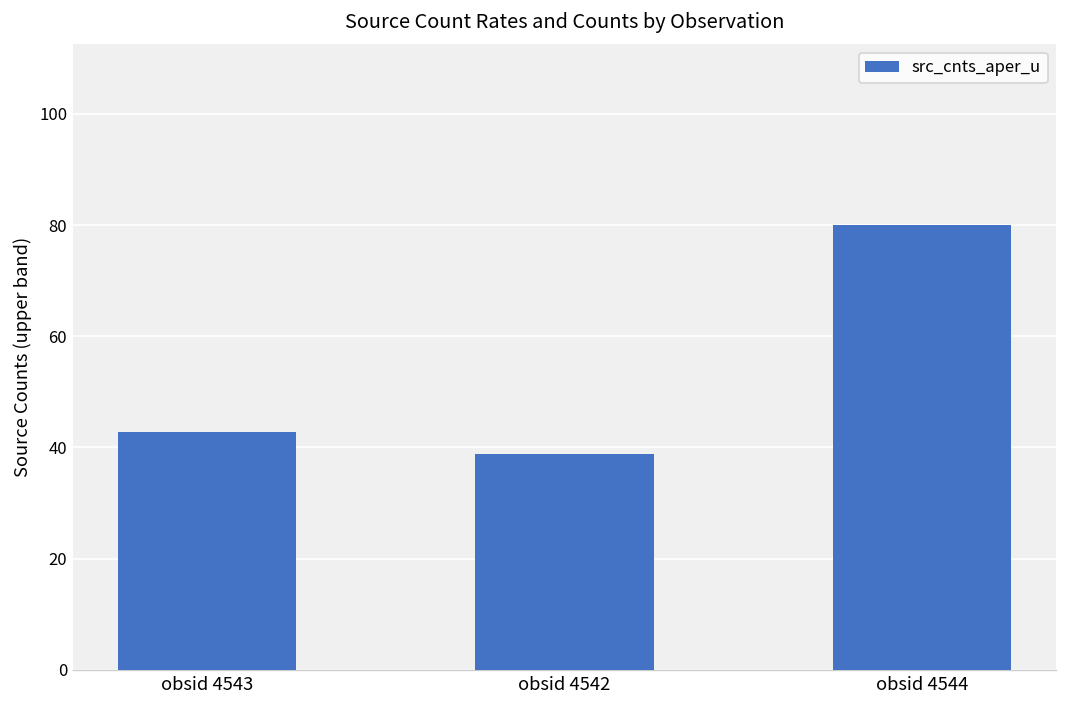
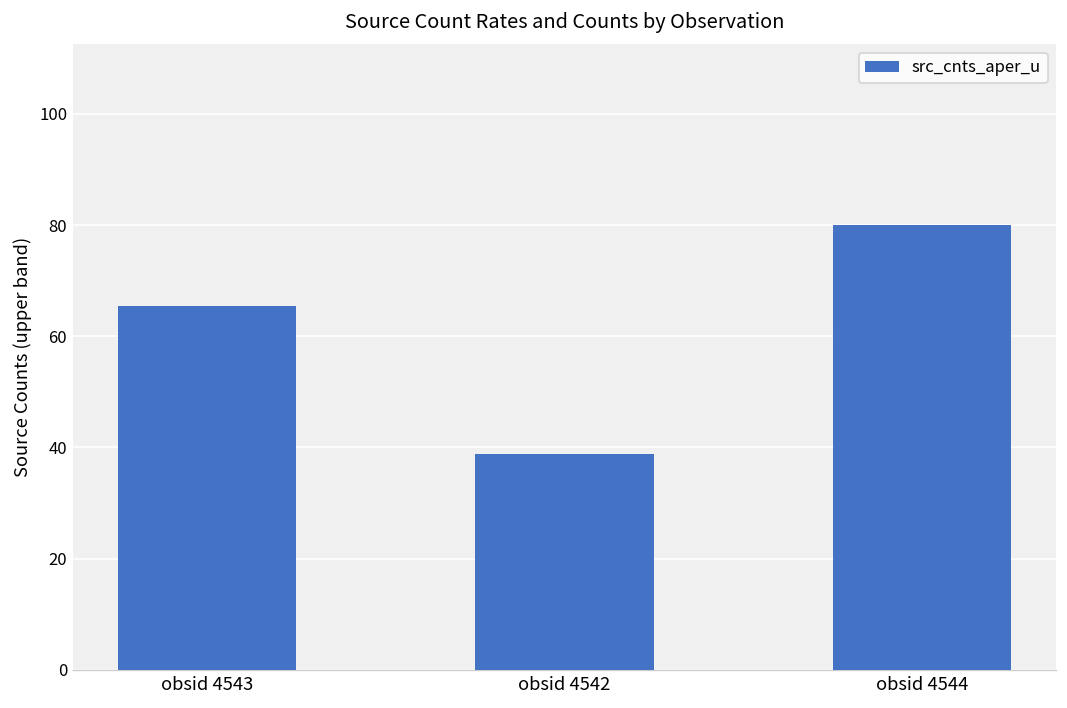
obsid 4543: 43 -> 65
